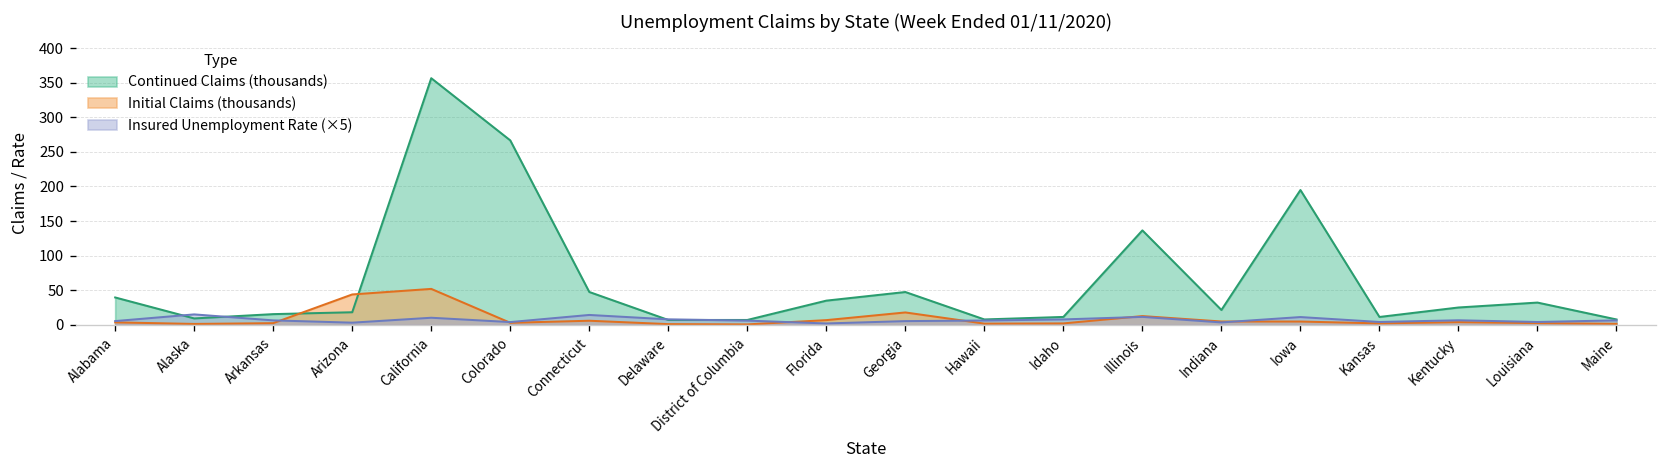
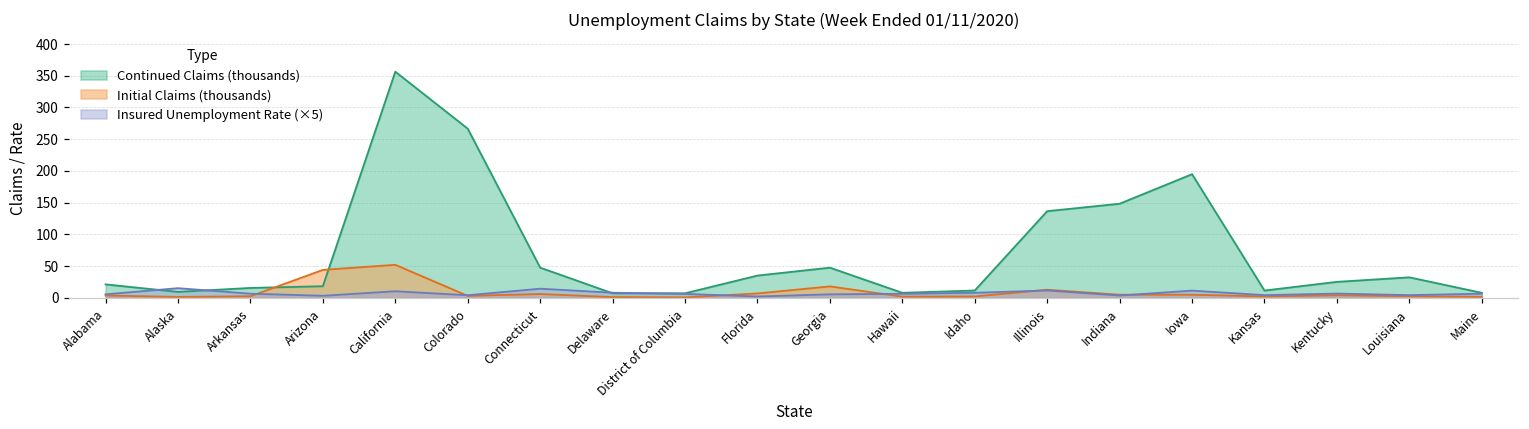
Continued Claims (thousands), Alabama: 40 -> 20
Continued Claims (thousands), Indiana: 20 -> 150
